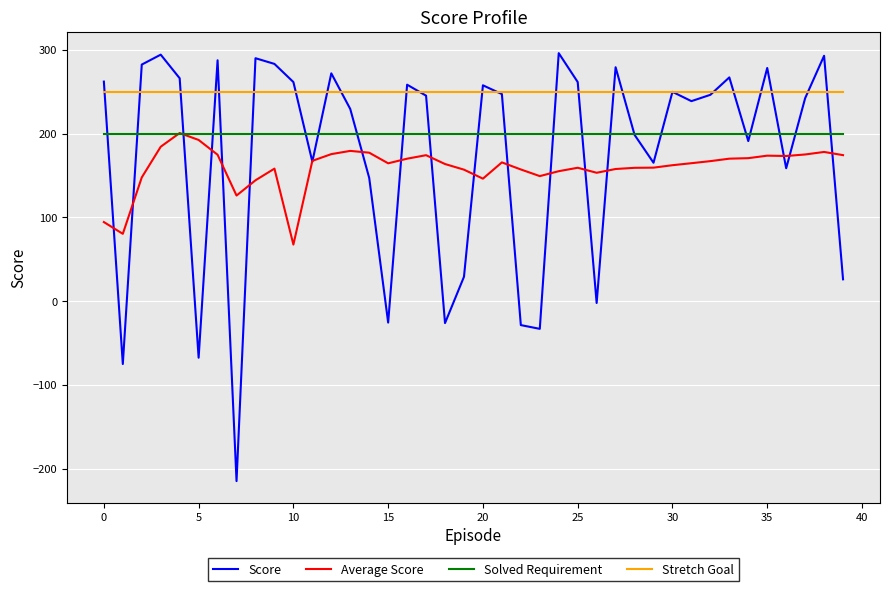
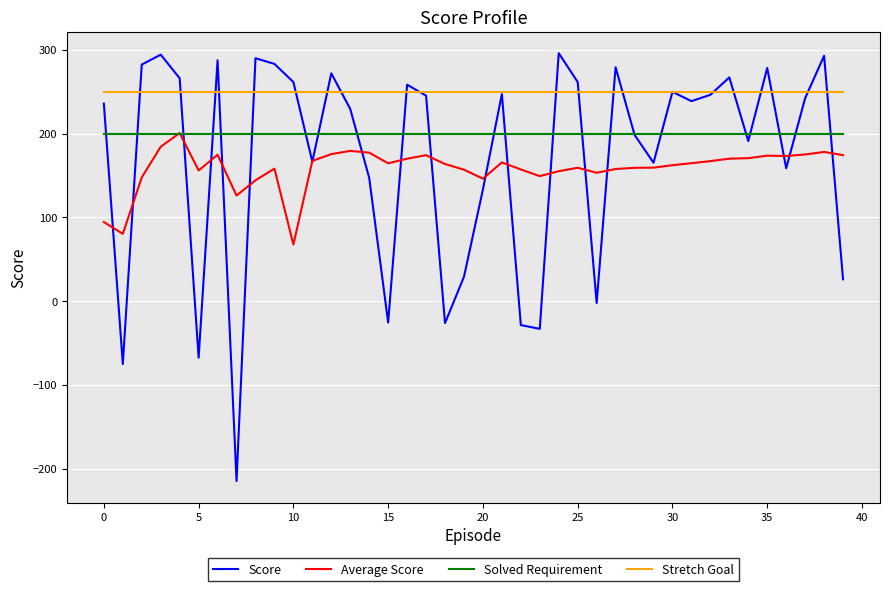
Score, 0: 260 -> 240
Average Score, 5: 190 -> 160
Score, 20: 260 -> 130
